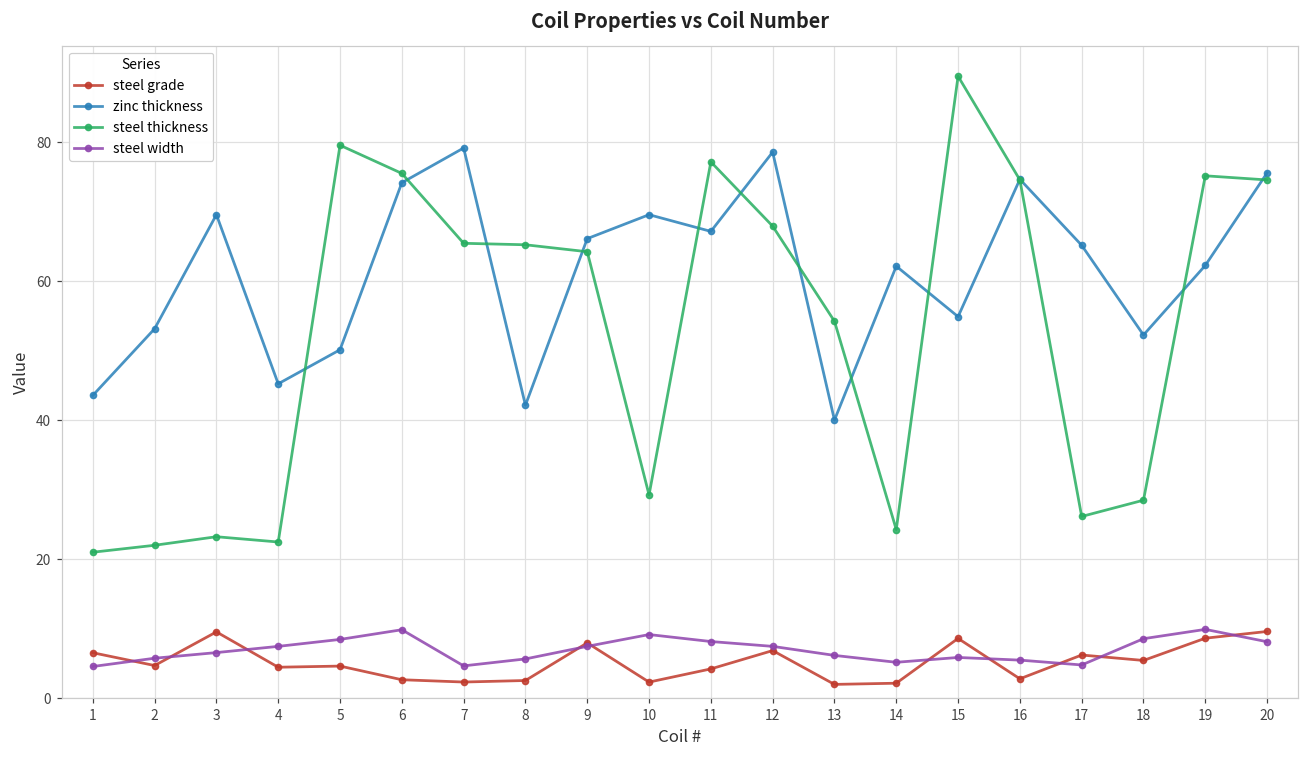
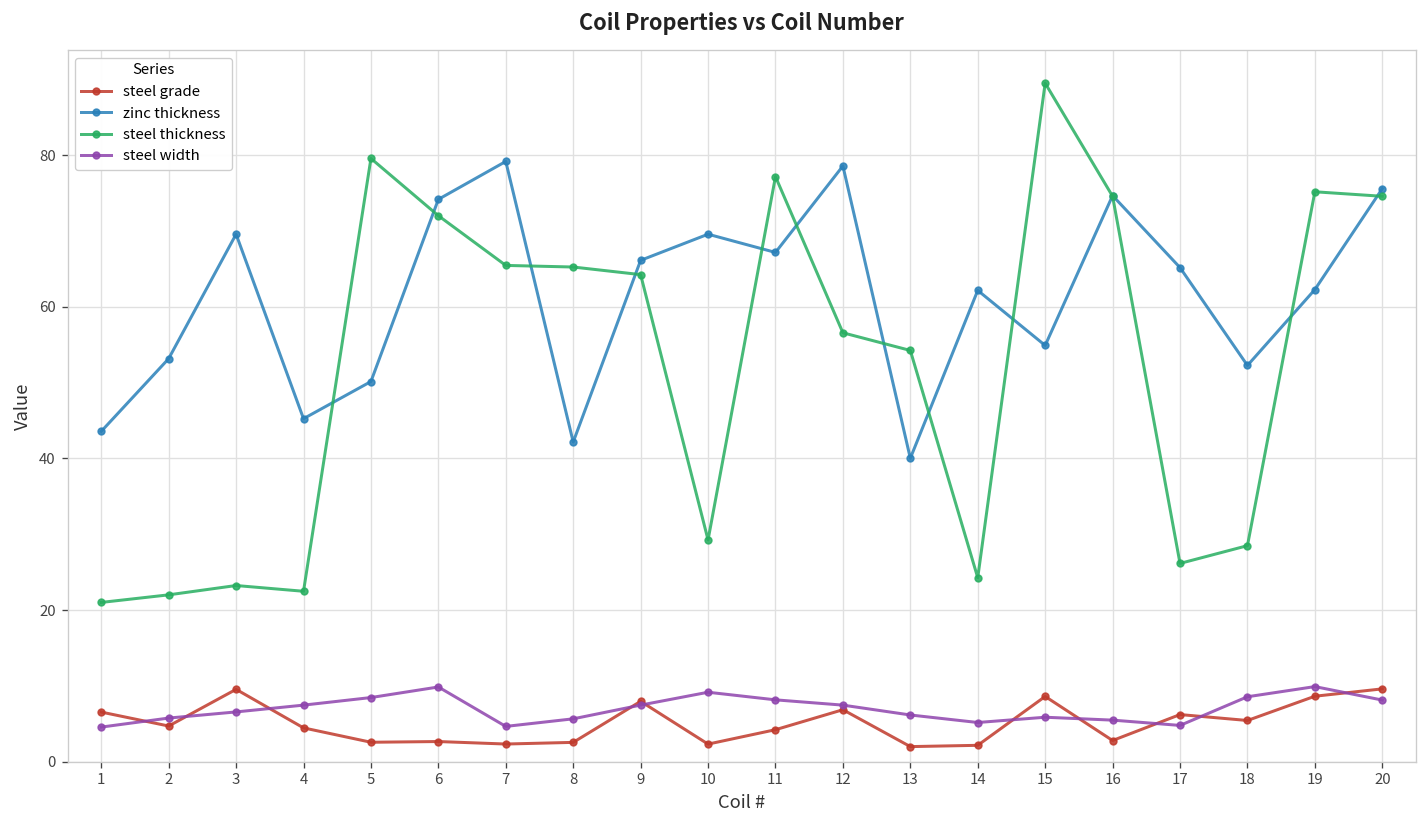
steel grade, 5: 5 -> 3
steel thickness, 6: 76 -> 72
steel thickness, 12: 68 -> 57
